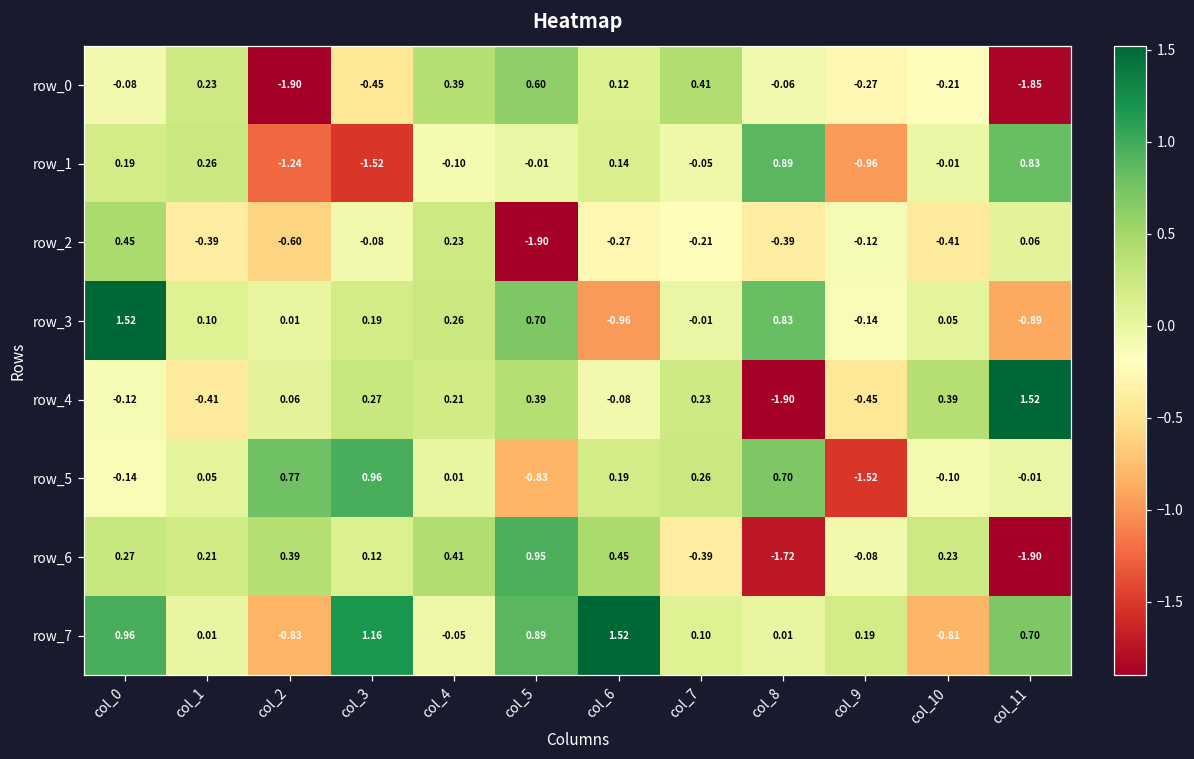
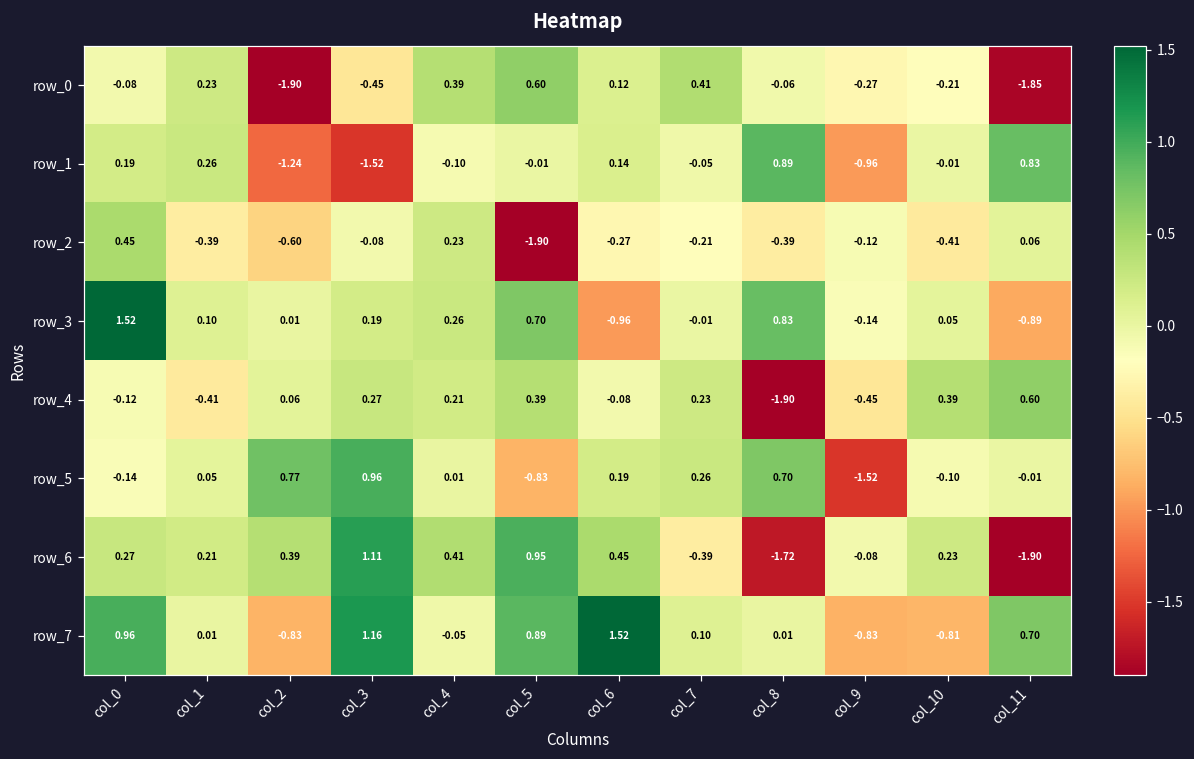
row_4, col_11: 1.52 -> 0.60
row_6, col_3: 0.12 -> 1.11
row_7, col_9: 0.19 -> -0.83
